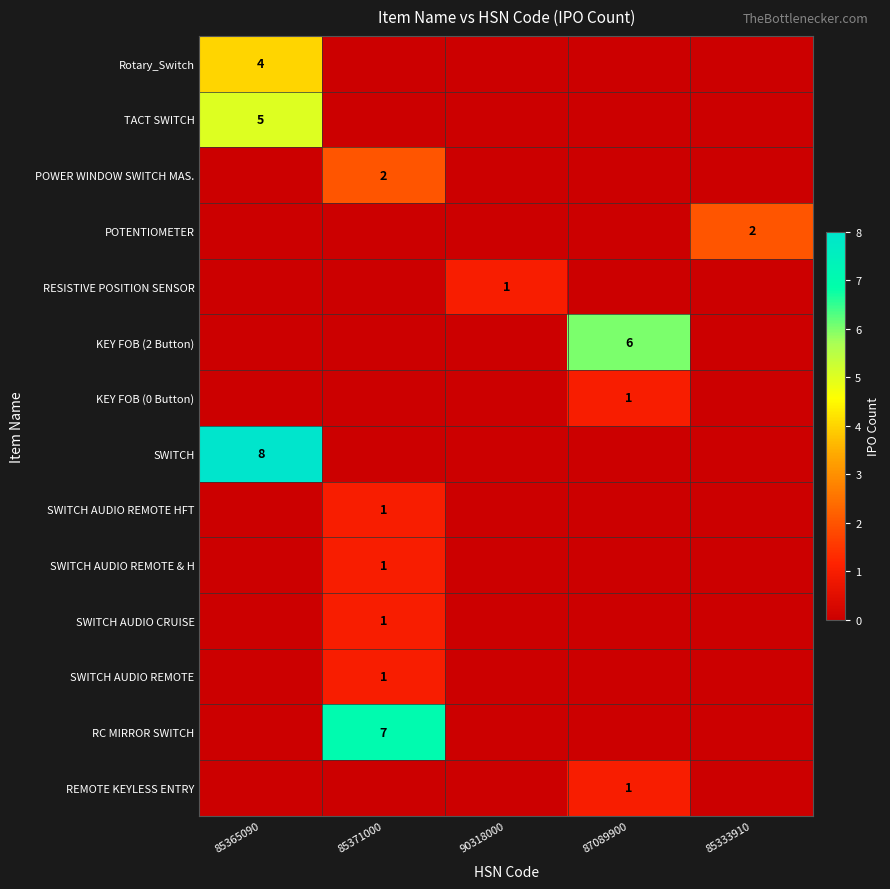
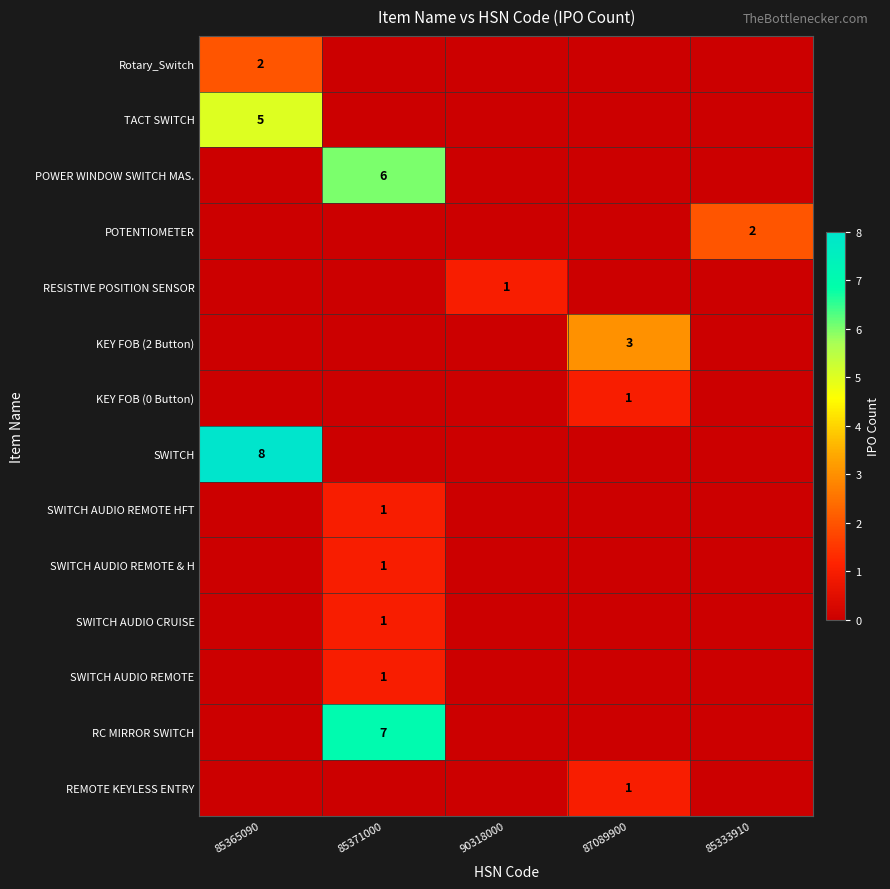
Rotary_Switch, 85365090: 4 -> 2
POWER WINDOW SWITCH MAS., 85371000: 2 -> 6
KEY FOB (2 Button), 87089900: 6 -> 3
